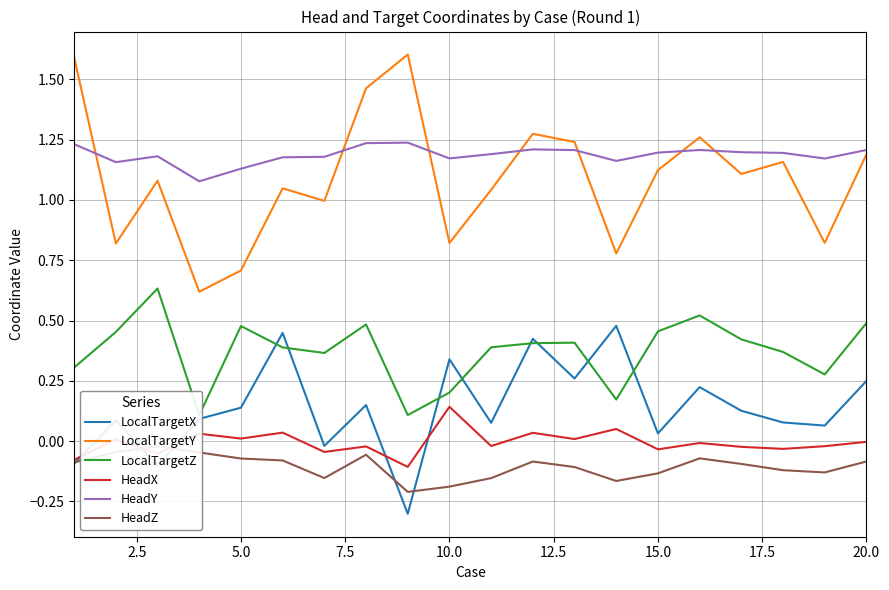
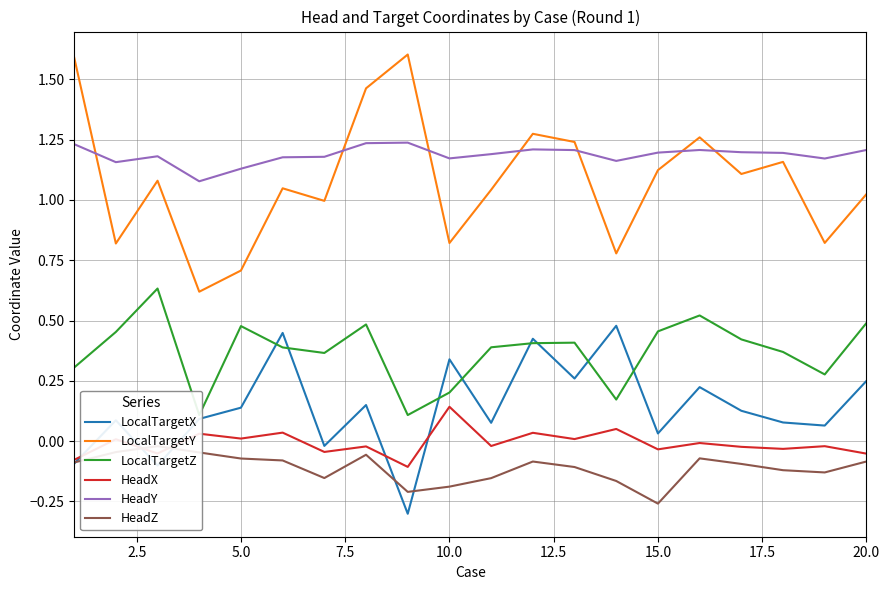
HeadZ, 15.0: -0.13 -> -0.26
LocalTargetY, 20.0: 1.19 -> 1.02
HeadX, 20.0: 0.00 -> -0.05
